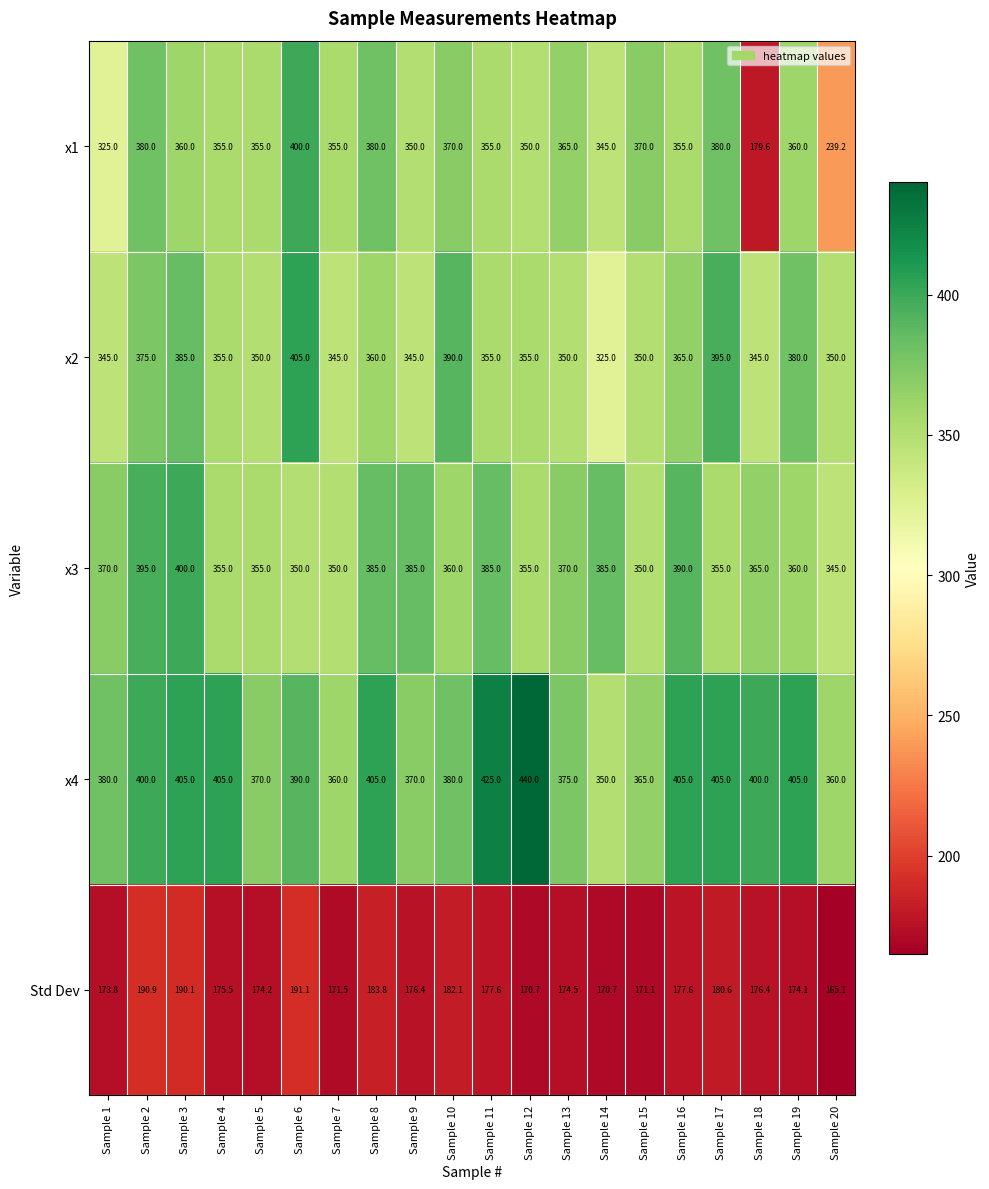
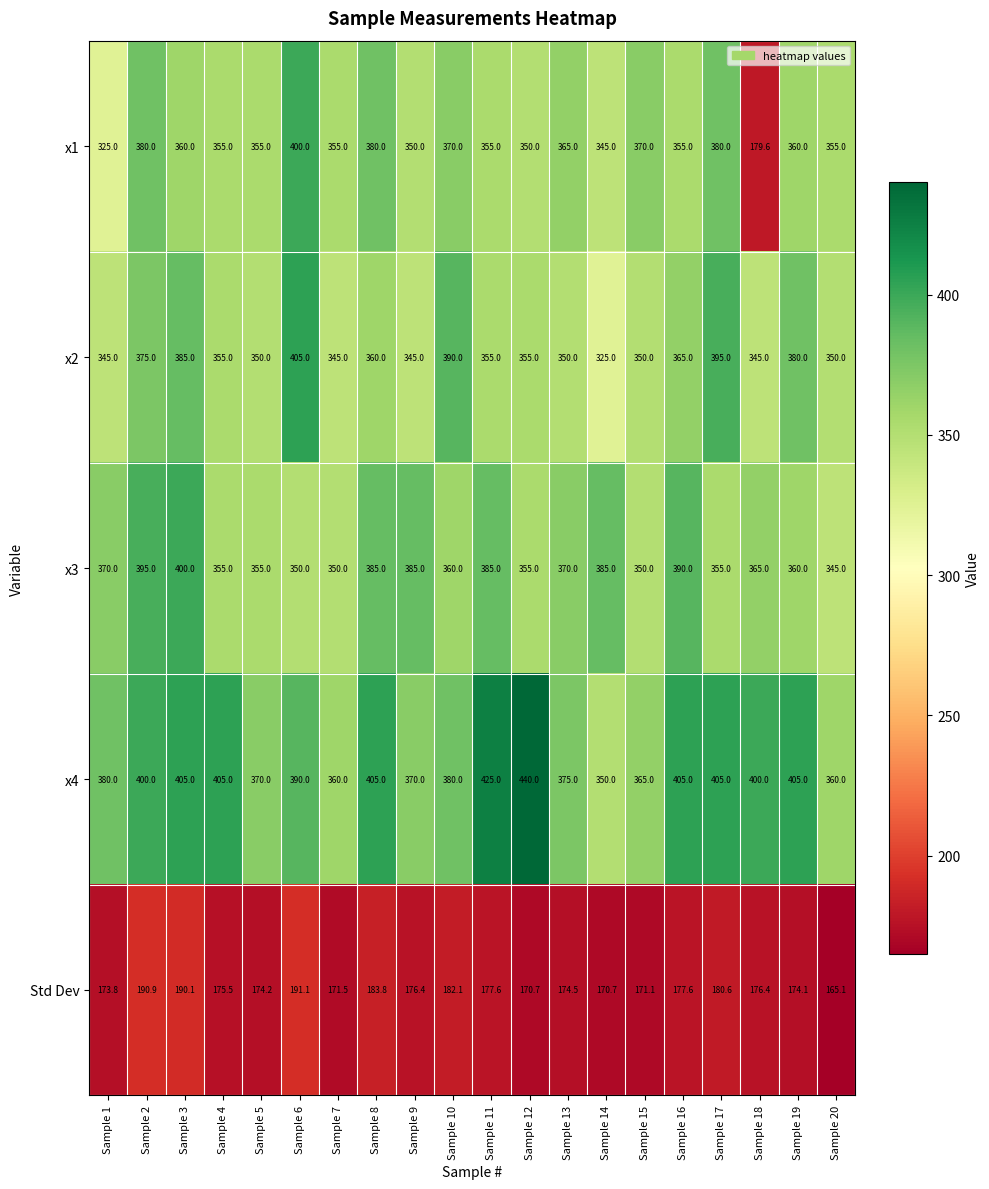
x1, Sample 20: 239.2 -> 355.0
